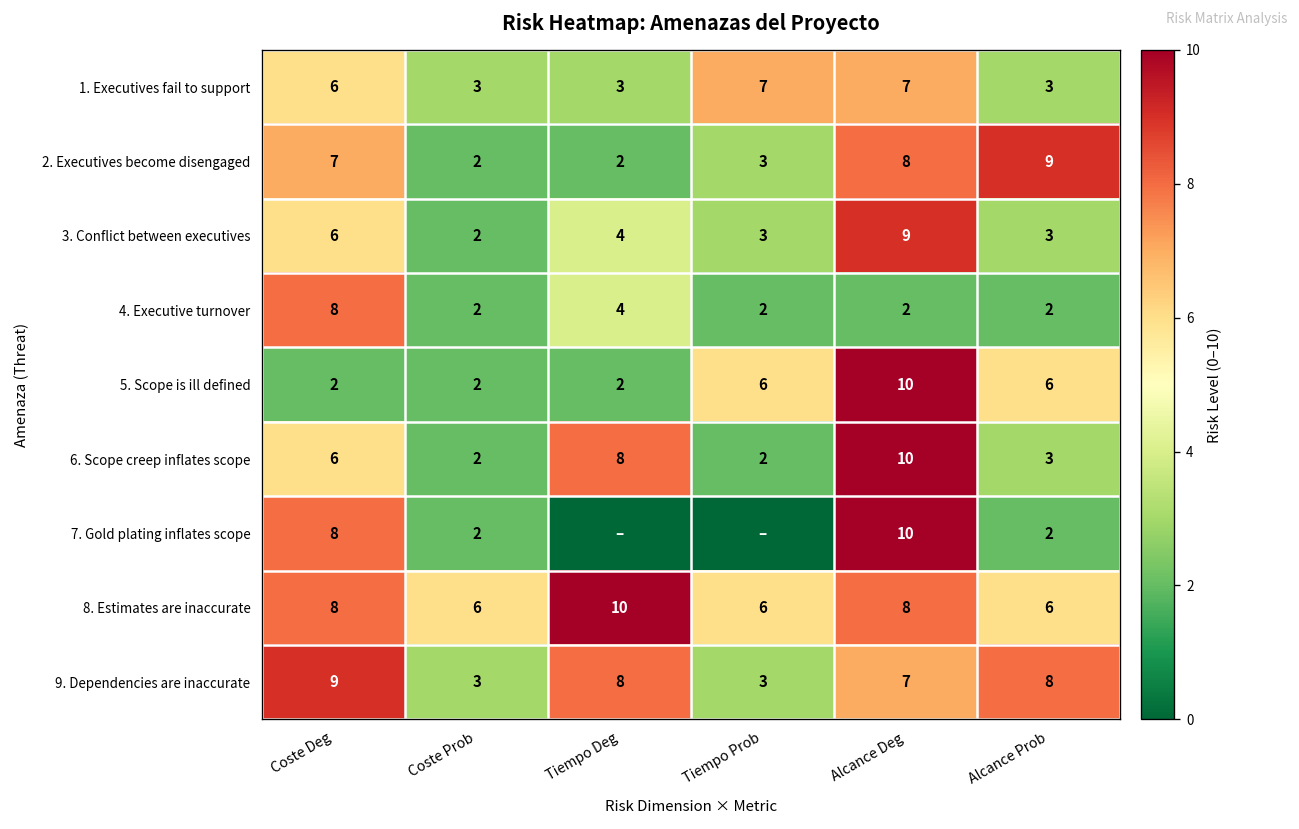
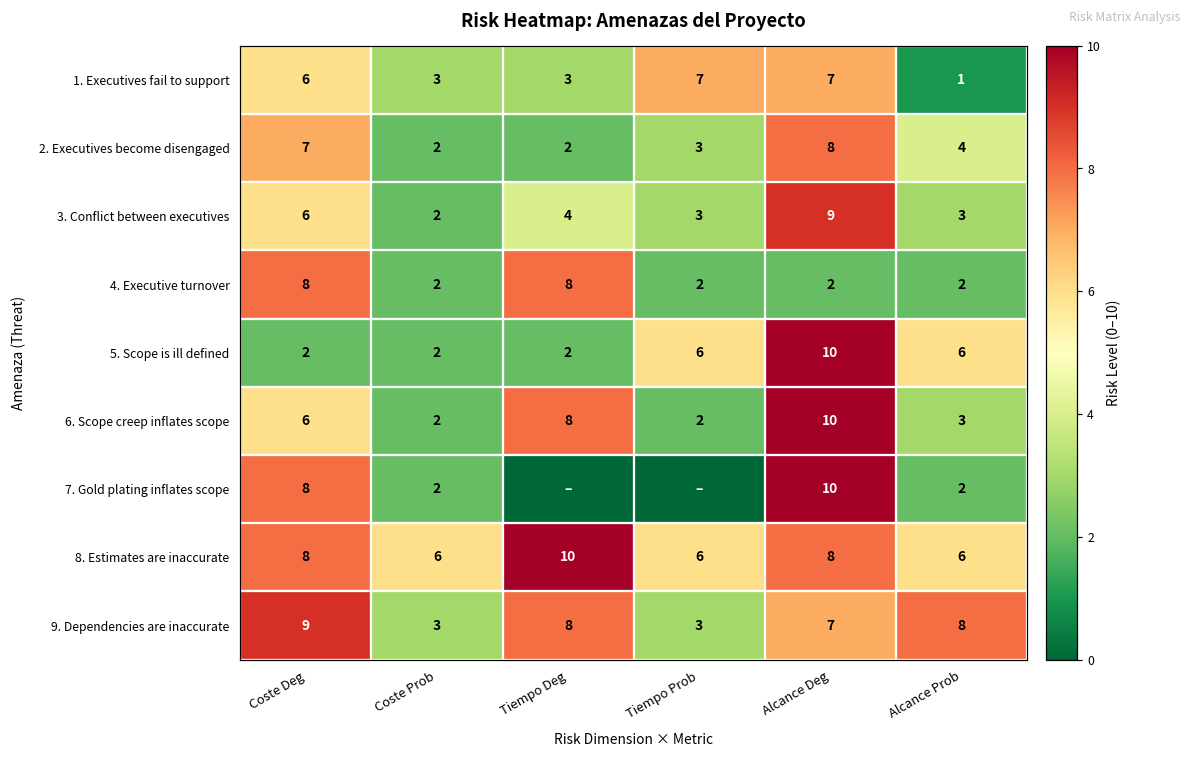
1. Executives fail to support, Alcance Prob: 3 -> 1
2. Executives become disengaged, Alcance Prob: 9 -> 4
4. Executive turnover, Tiempo Deg: 4 -> 8
